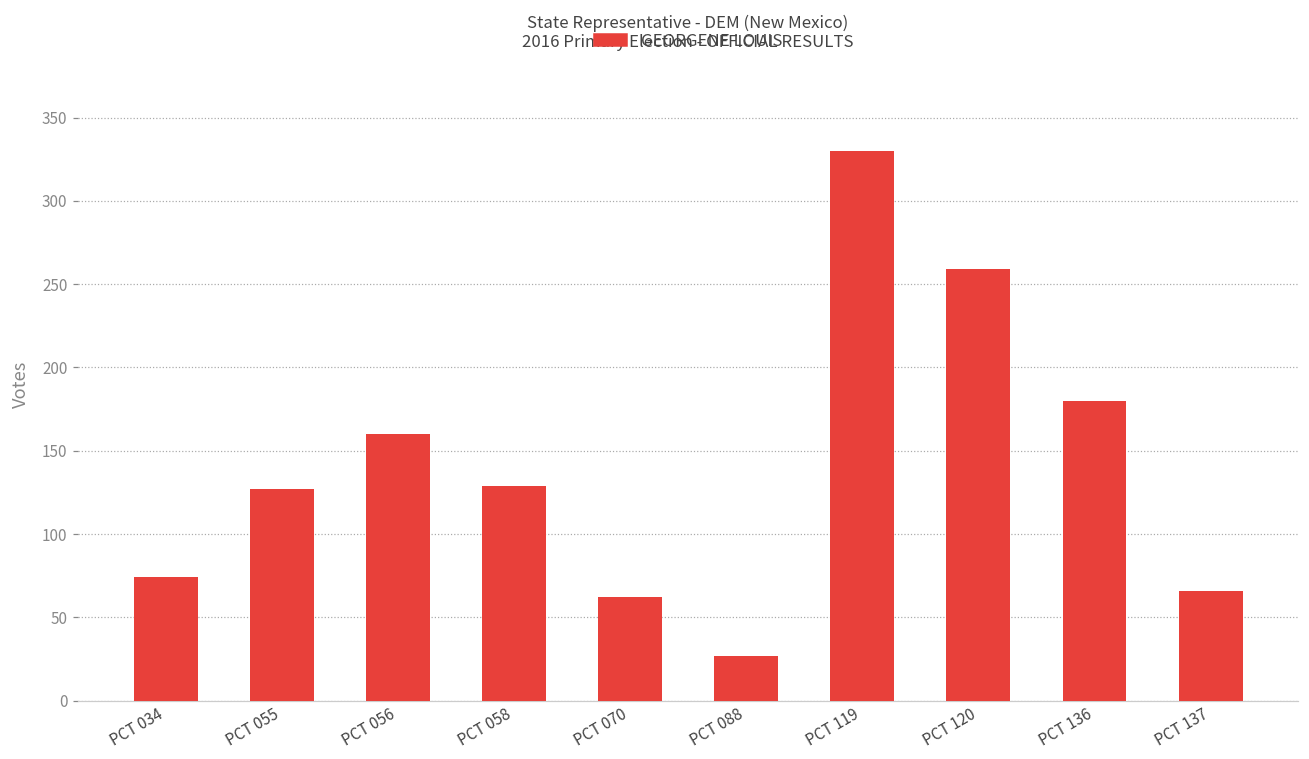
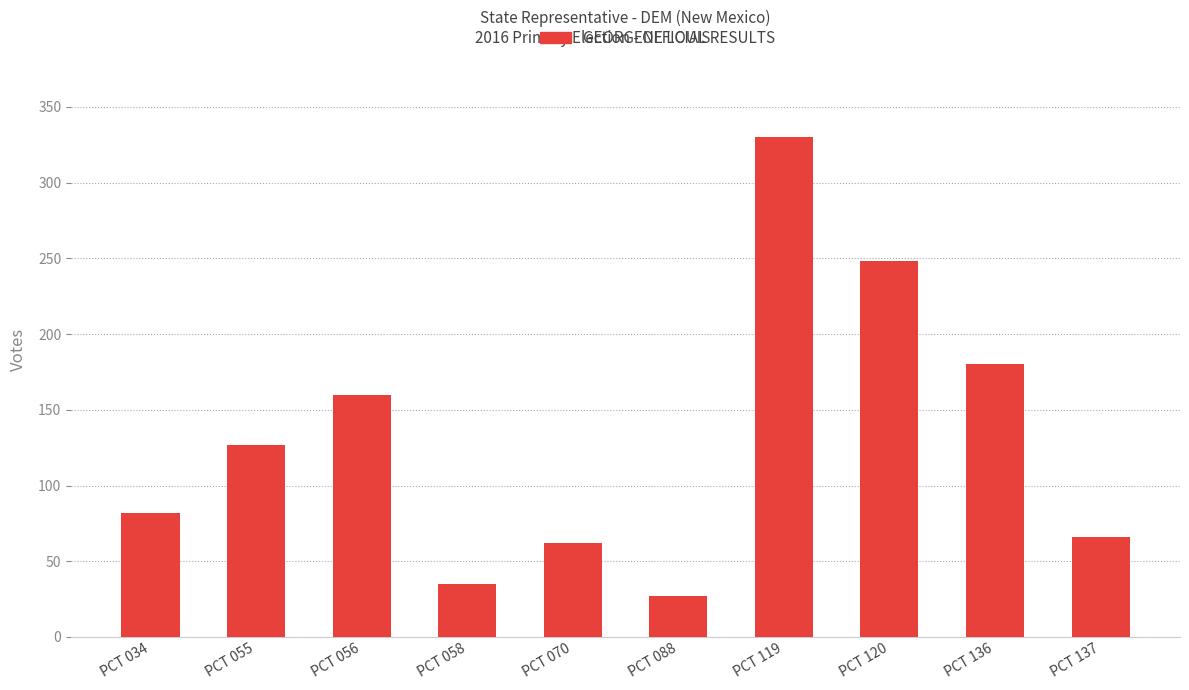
PCT 034: 74 -> 82
PCT 058: 129 -> 35
PCT 120: 259 -> 248
